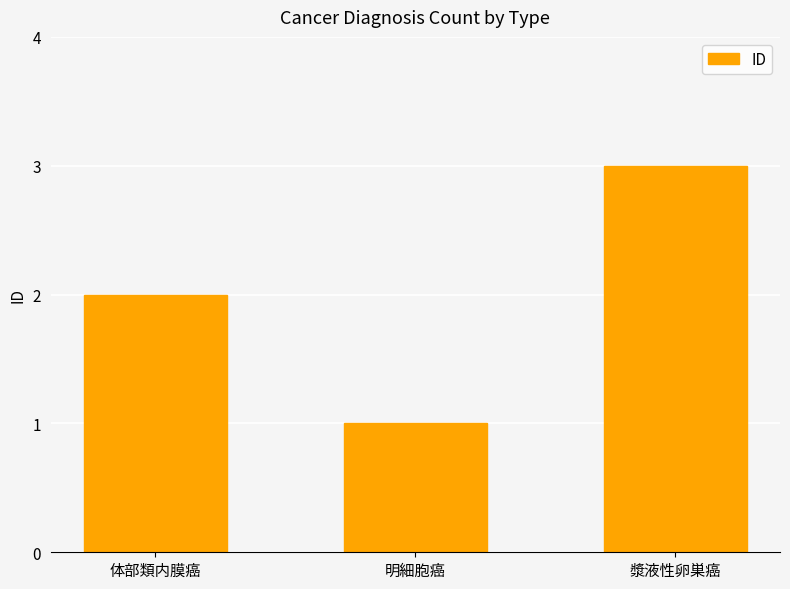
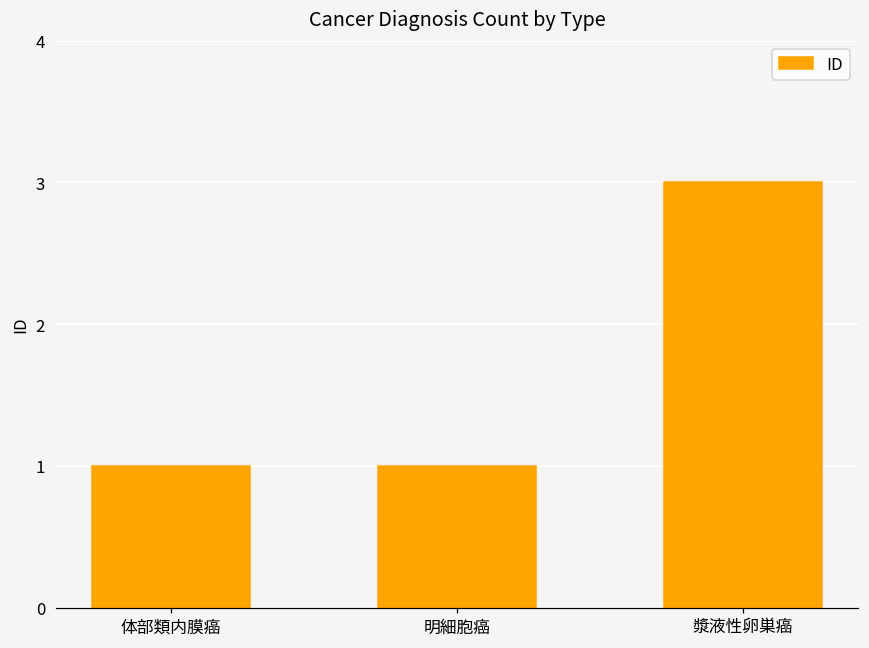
体部類内膜癌: 2 -> 1
